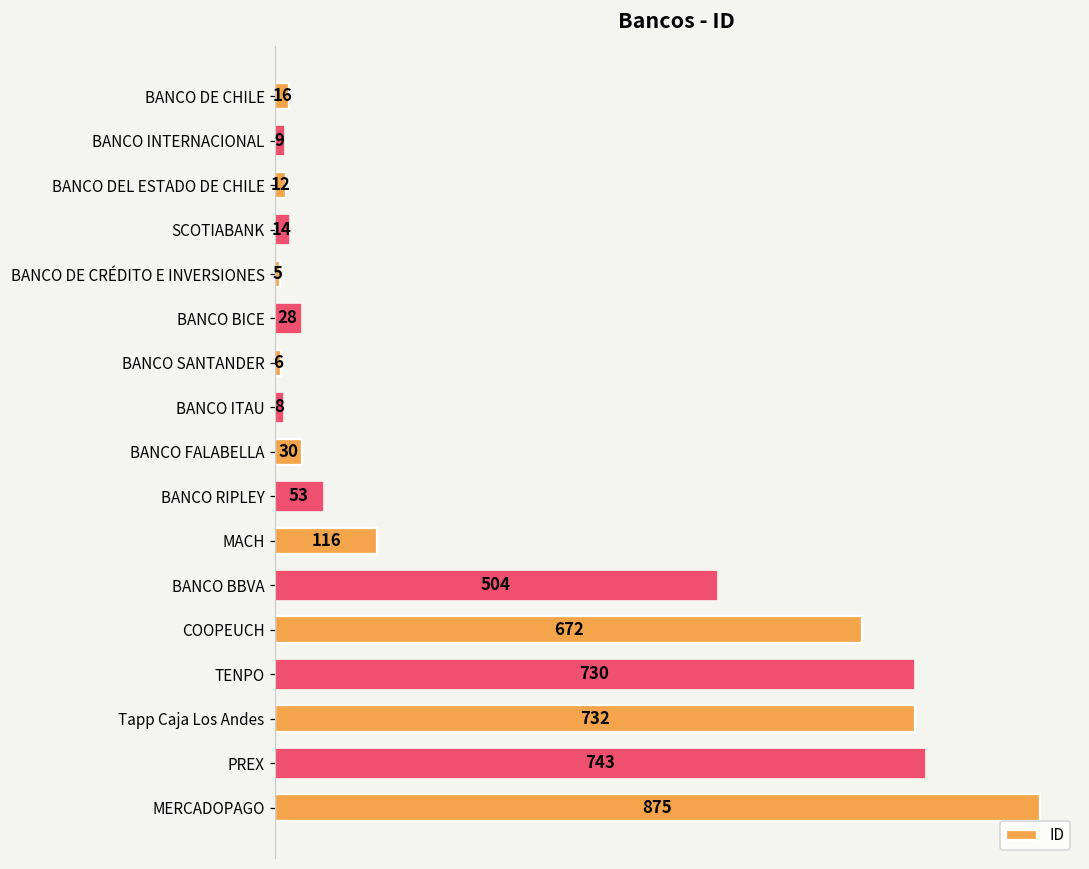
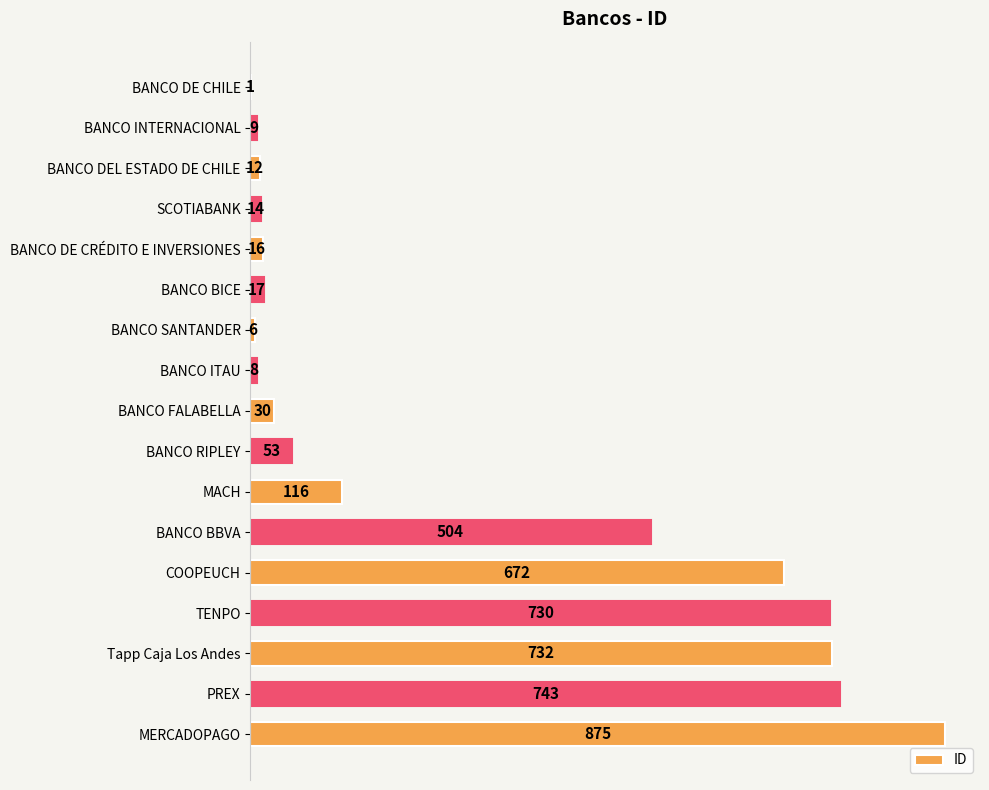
BANCO DE CHILE: 16 -> 1
BANCO DE CRÉDITO E INVERSIONES: 5 -> 16
BANCO BICE: 28 -> 17
